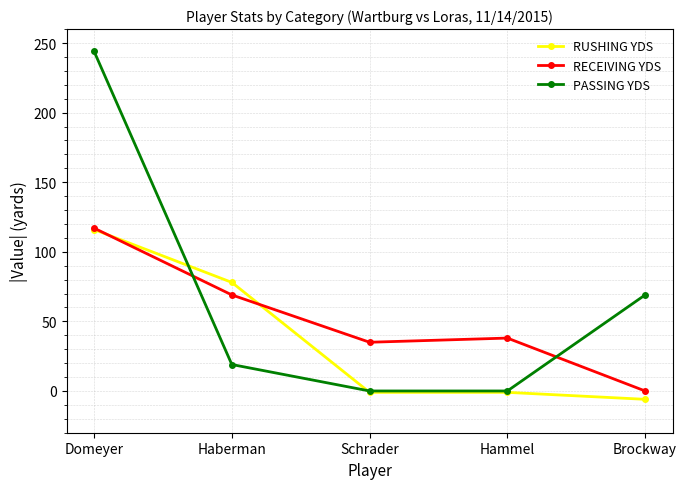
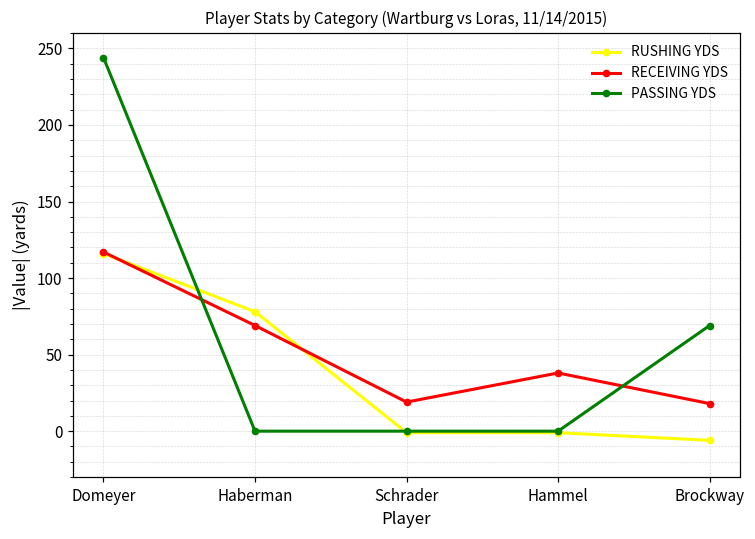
PASSING YDS, Haberman: 19 -> 0
RECEIVING YDS, Schrader: 35 -> 19
RECEIVING YDS, Brockway: 0 -> 18
